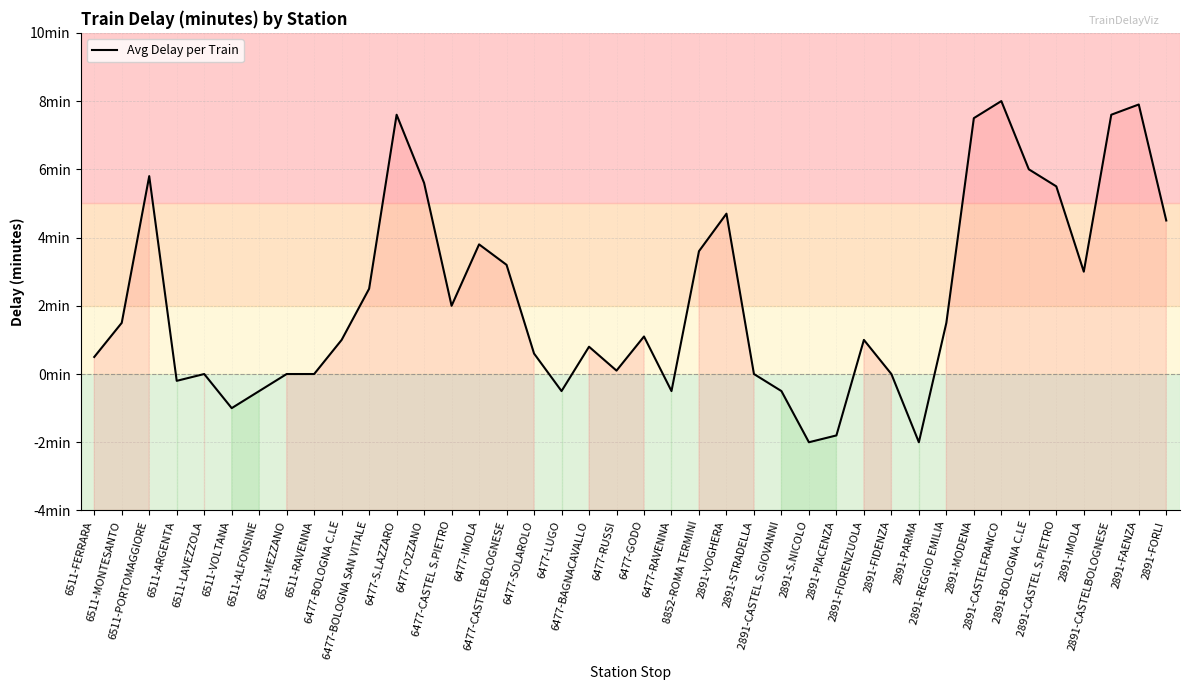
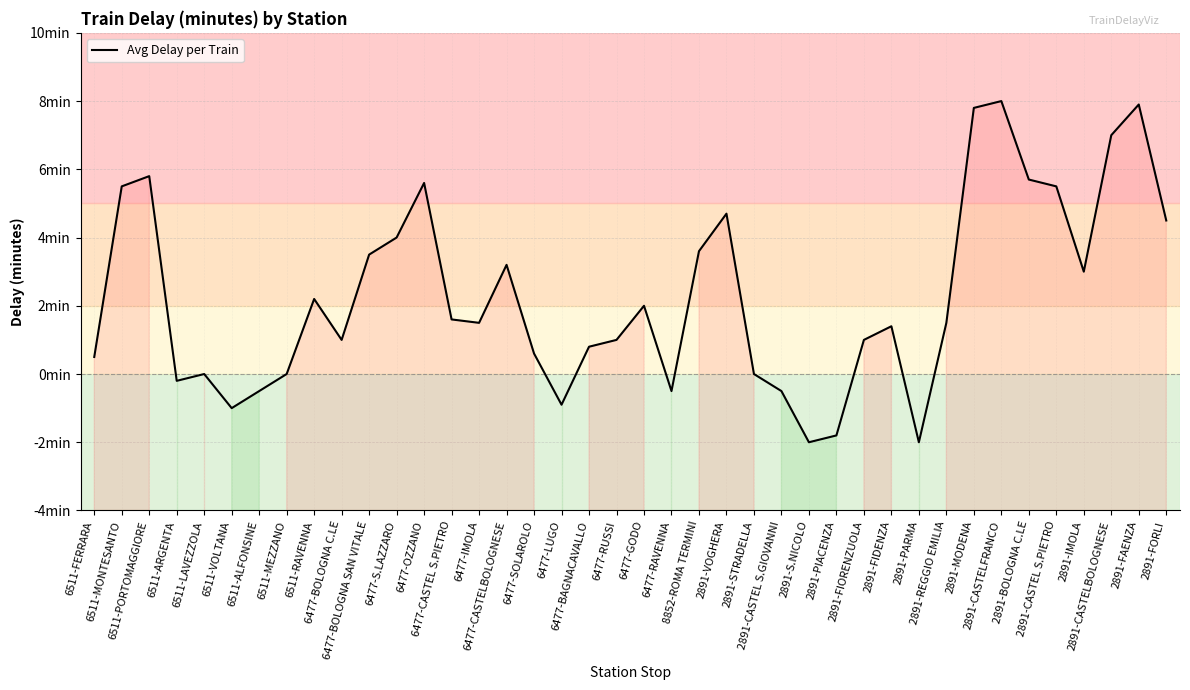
6511-MONTESANTO: 1.5min -> 5.5min
6511-RAVENNA: 0.0min -> 2.2min
6477-BOLOGNA SAN VITALE: 2.5min -> 3.5min
6477-S.LAZZARO: 7.6min -> 4.0min
6477-CASTEL S.PIETRO: 2.0min -> 1.6min
6477-IMOLA: 3.8min -> 1.5min
6477-LUGO: -0.5min -> -0.9min
6477-RUSSI: 0.1min -> 1.0min
6477-GODO: 1.1min -> 2.0min
2891-FIDENZA: 0.0min -> 1.4min
2891-MODENA: 7.5min -> 7.8min
2891-BOLOGNA C.LE: 6.0min -> 5.7min
2891-CASTELBOLOGNESE: 7.6min -> 7.0min
